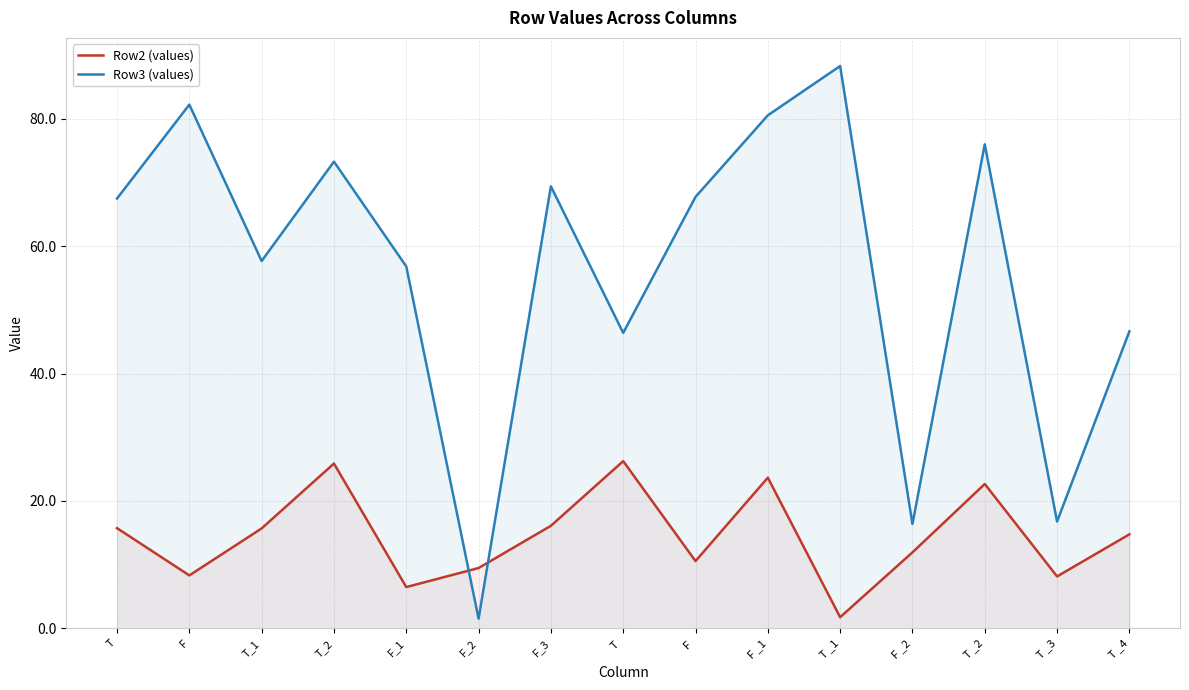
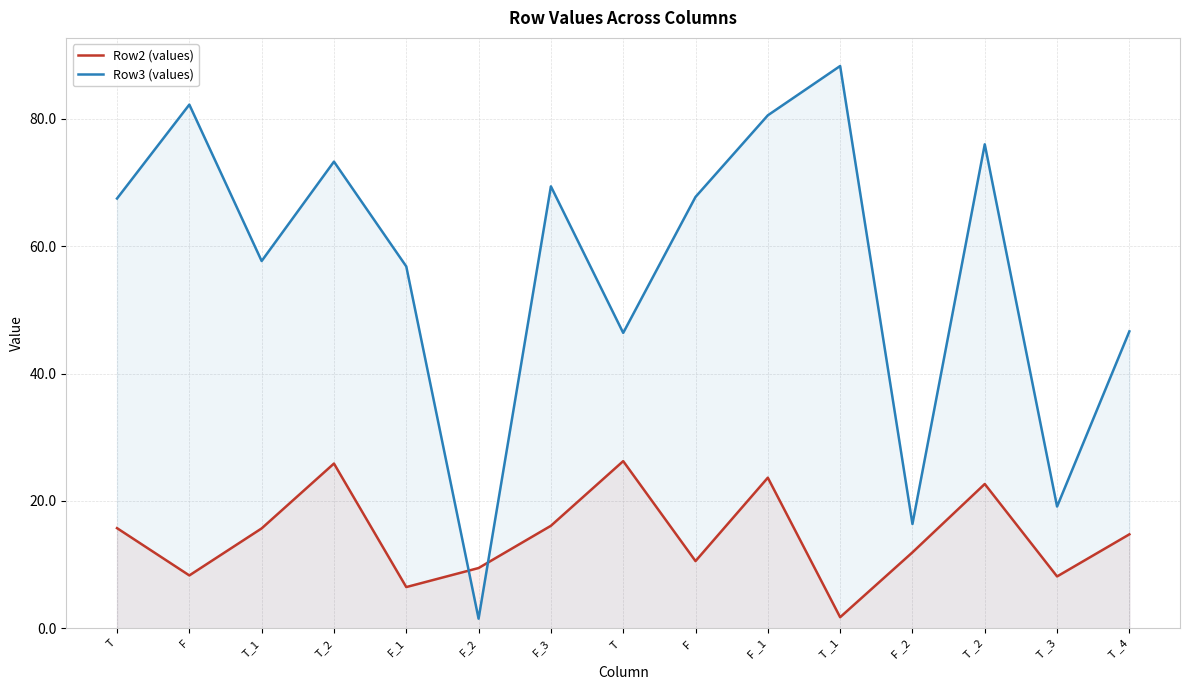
Row3 (values), T _3: 17 -> 19
